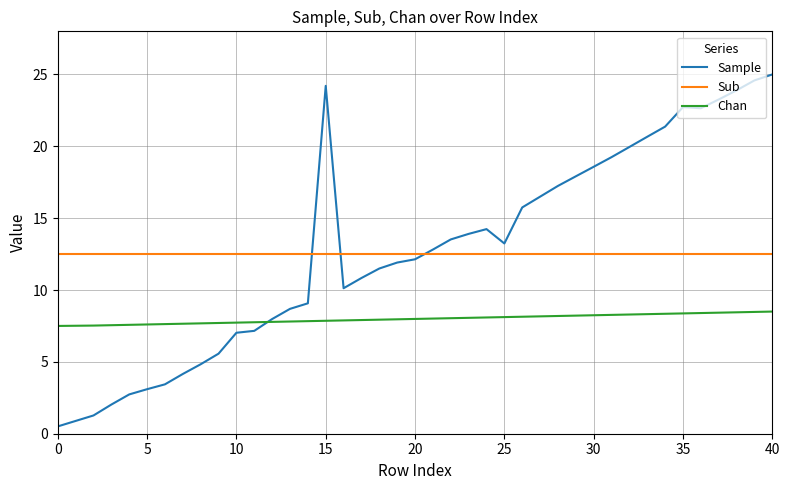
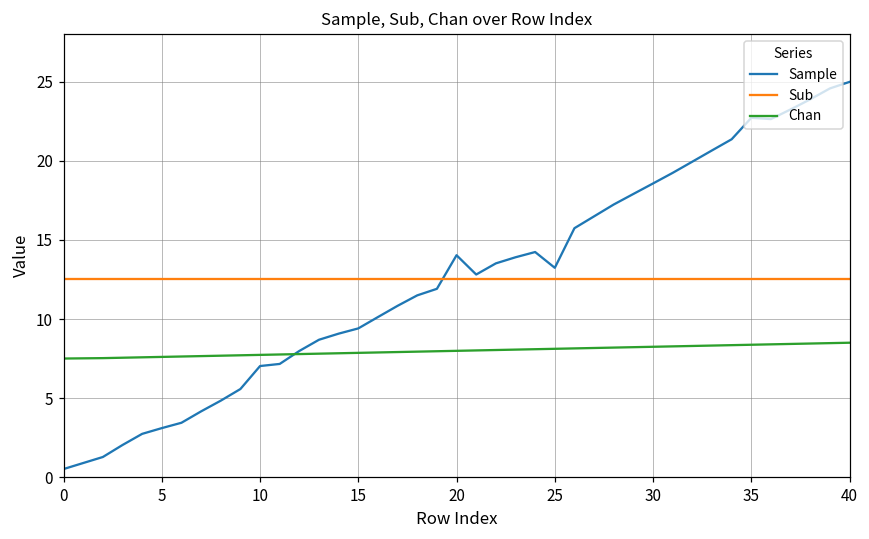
Sample, 15: 24.2 -> 9.4
Sample, 20: 12.1 -> 14.0
